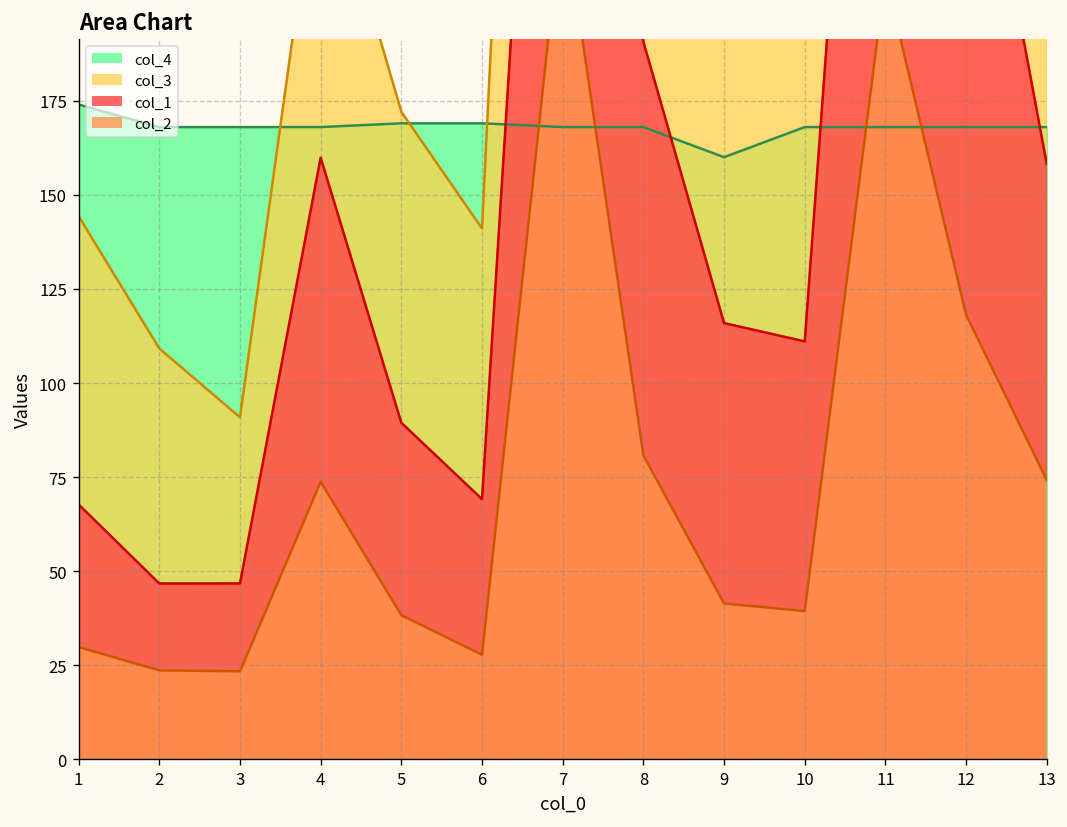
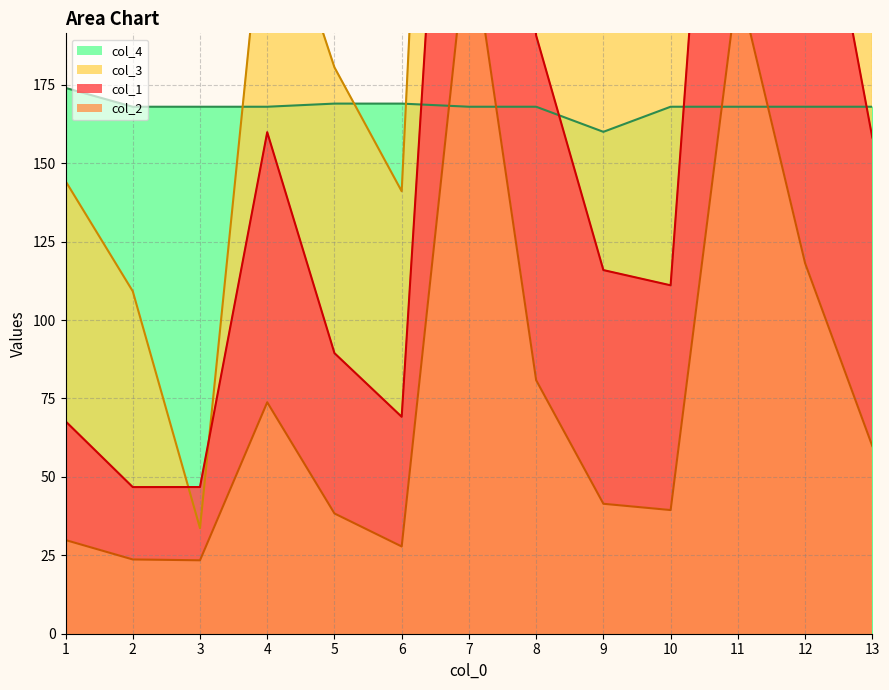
col_3, 3: 91 -> 34
col_3, 5: 172 -> 181
col_2, 13: 74 -> 60
